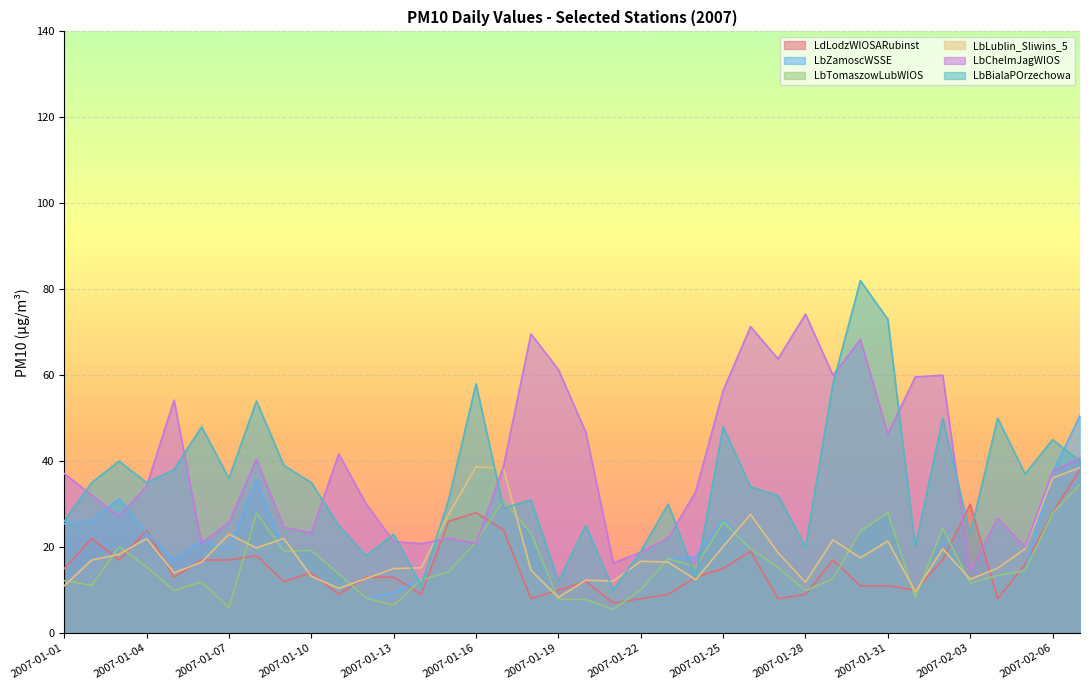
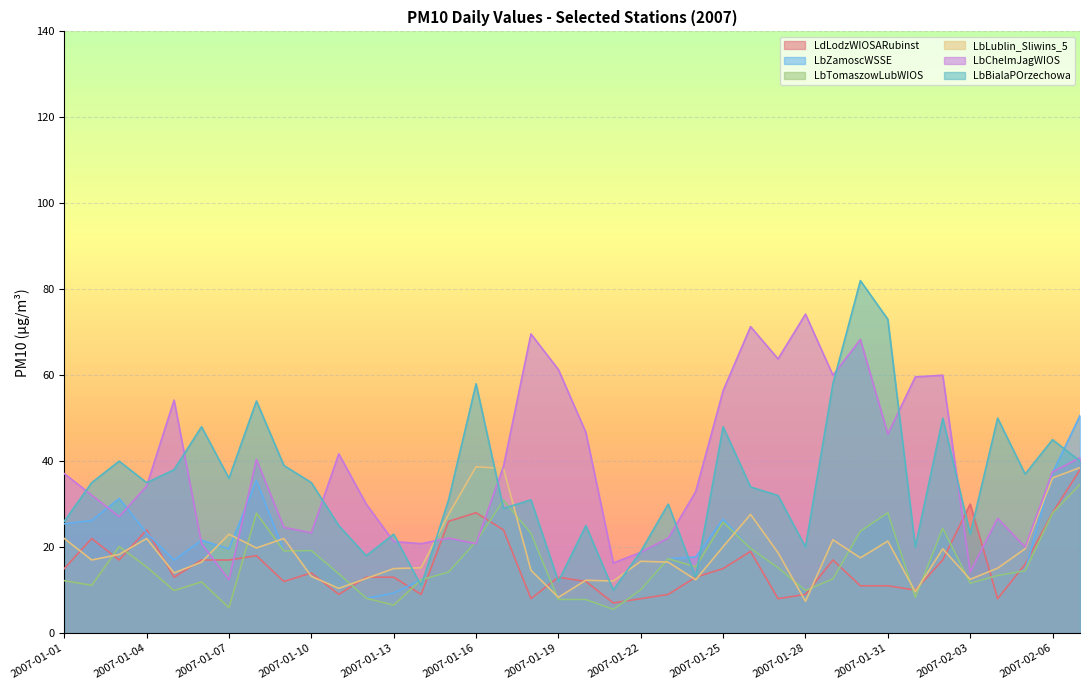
LbLublin_Sliwins_5, 2007-01-01: 11 -> 22
LbChelmJagWIOS, 2007-01-07: 26 -> 12
LdLodzWIOSARubinst, 2007-01-19: 10 -> 13
LbLublin_Sliwins_5, 2007-01-28: 12 -> 7
